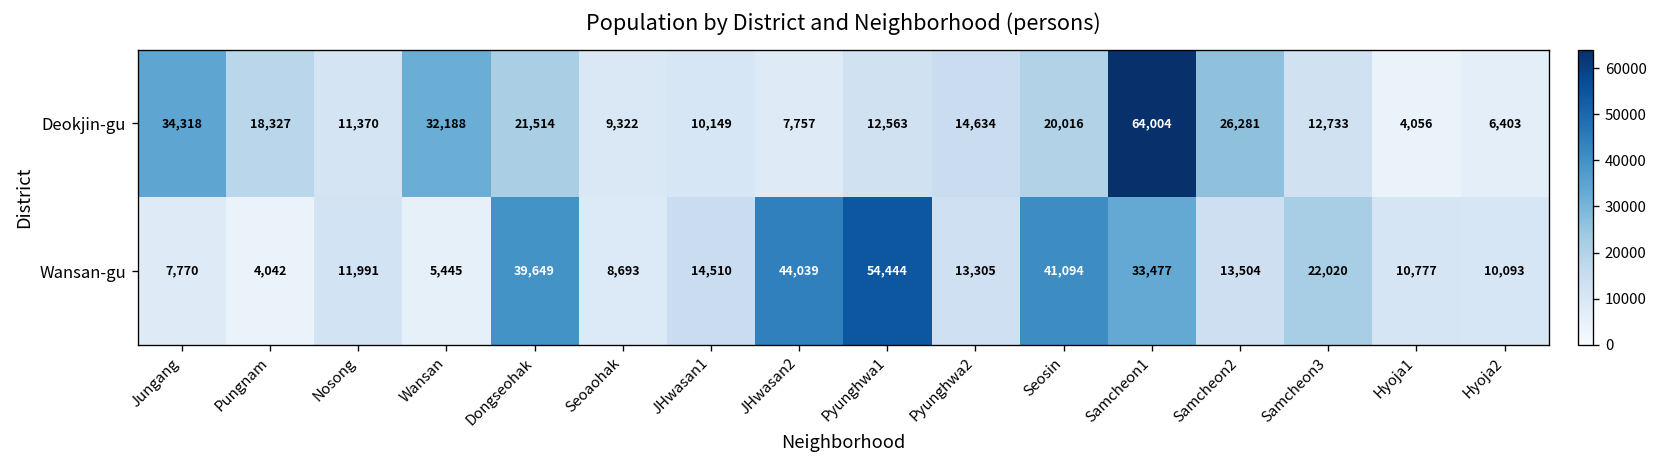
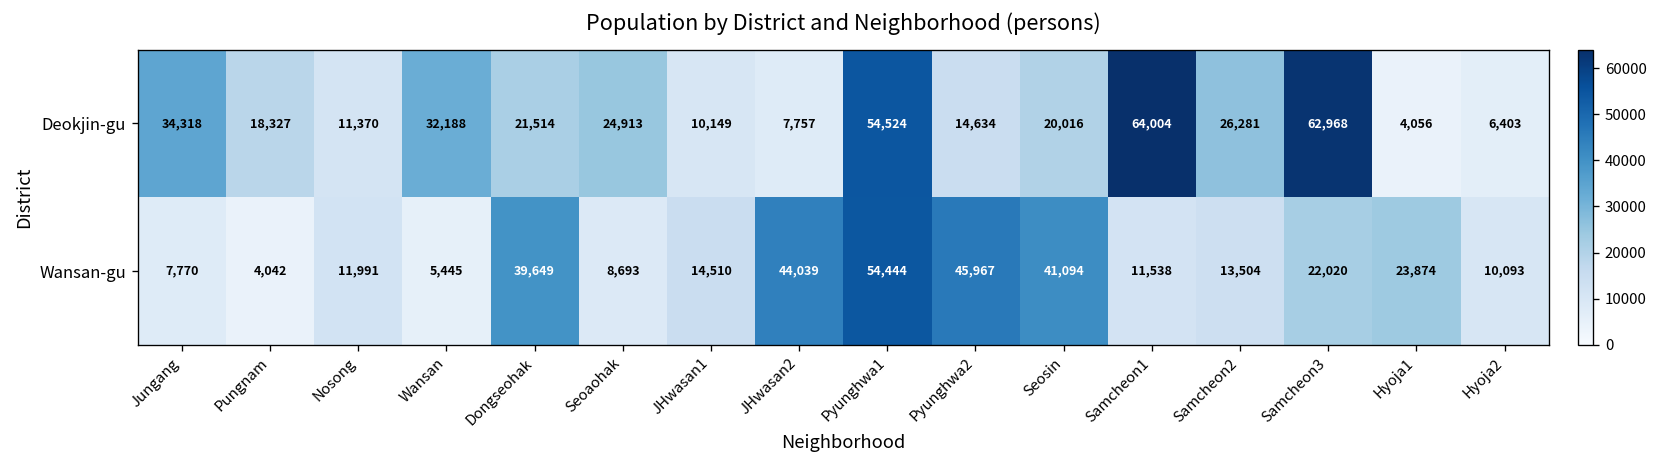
Deokjin-gu, Seoaohak: 9,322 -> 24,913
Deokjin-gu, Pyunghwa1: 12,563 -> 54,524
Deokjin-gu, Samcheon3: 12,733 -> 62,968
Wansan-gu, Pyunghwa2: 13,305 -> 45,967
Wansan-gu, Samcheon1: 33,477 -> 11,538
Wansan-gu, Hyoja1: 10,777 -> 23,874
